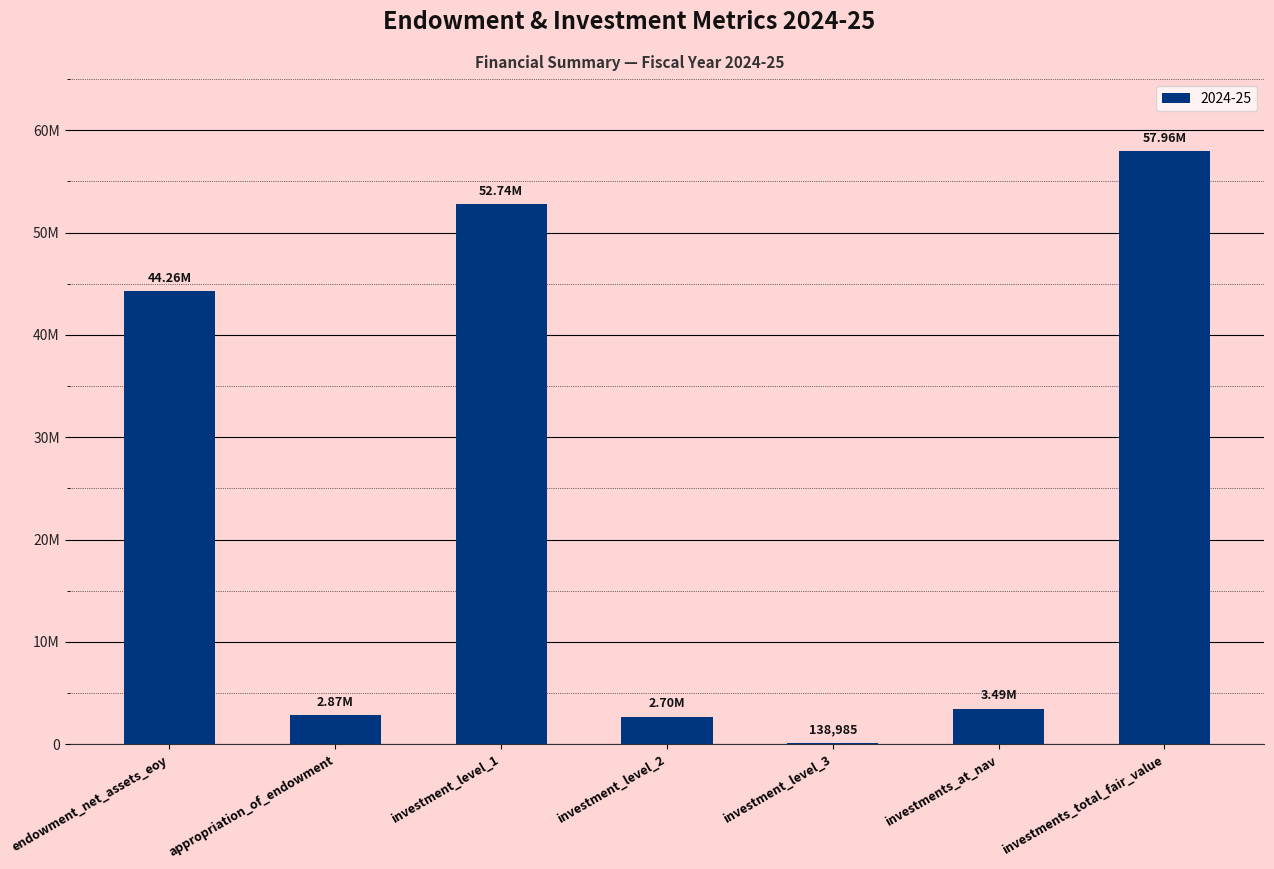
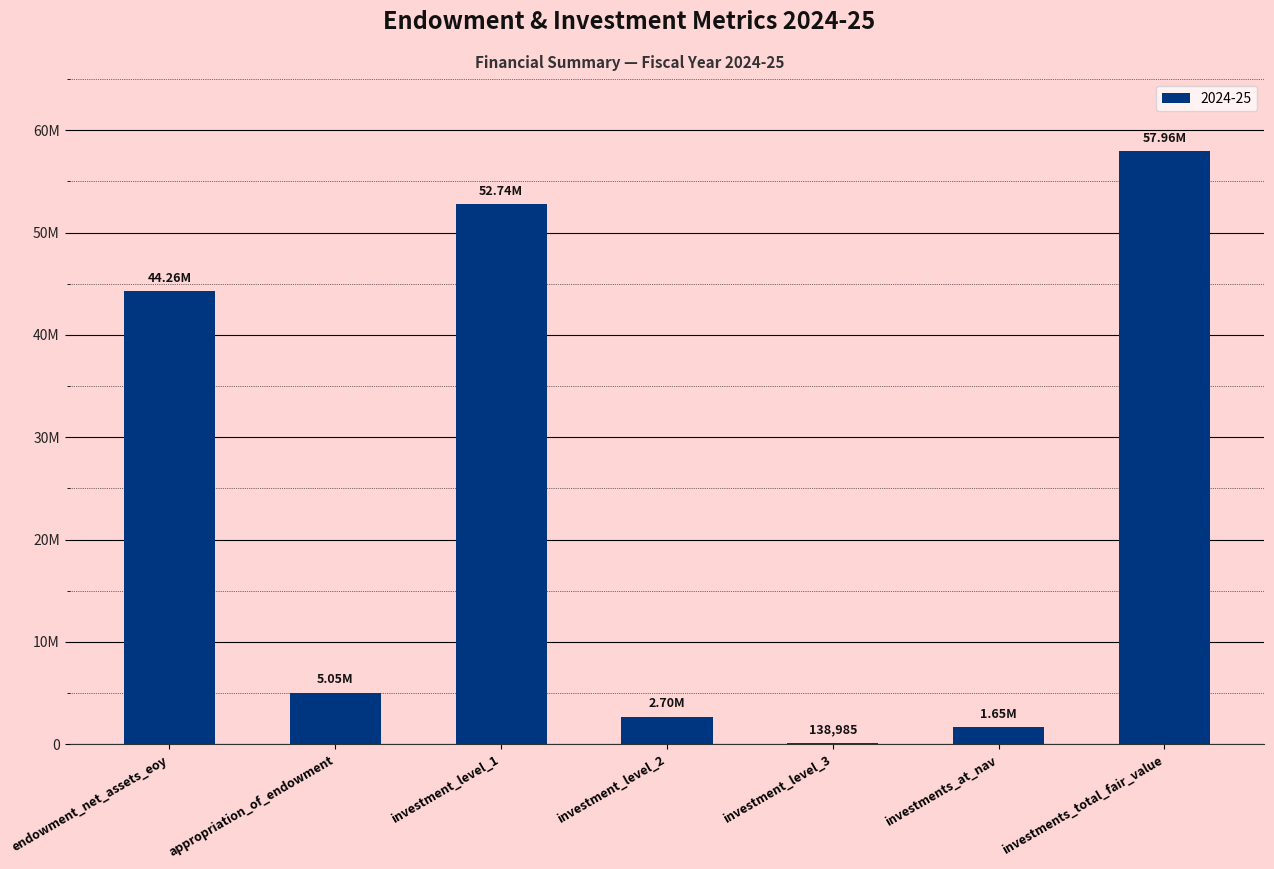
appropriation_of_endowment: 2.87M -> 5.05M
investments_at_nav: 3.49M -> 1.65M
